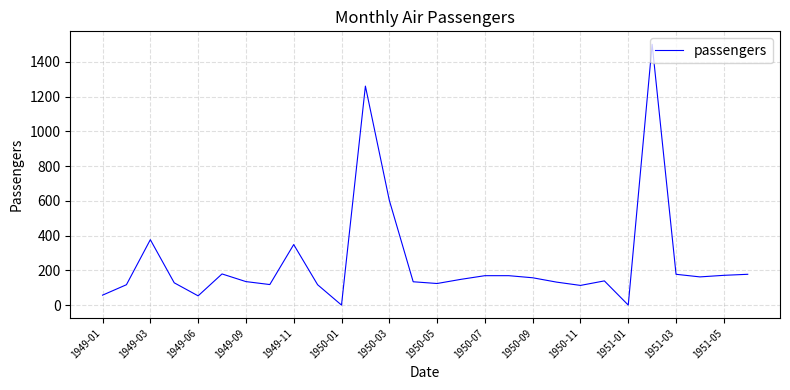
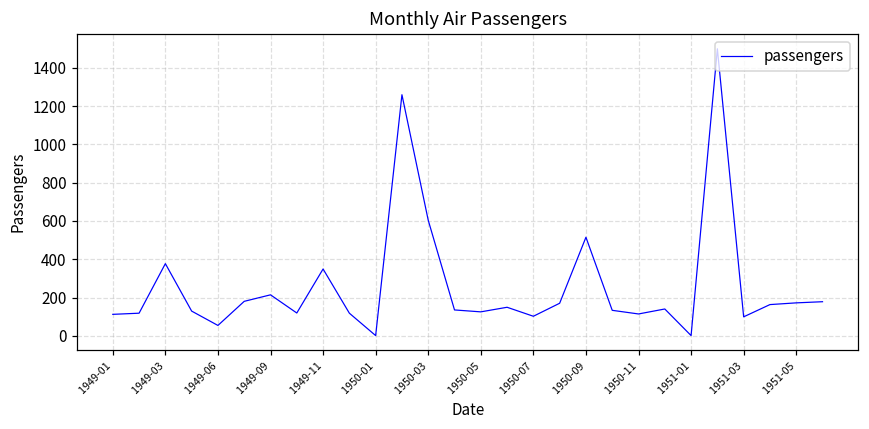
1949-01: 60 -> 110
1949-09: 140 -> 210
1950-07: 170 -> 100
1950-09: 160 -> 520
1951-03: 180 -> 100
